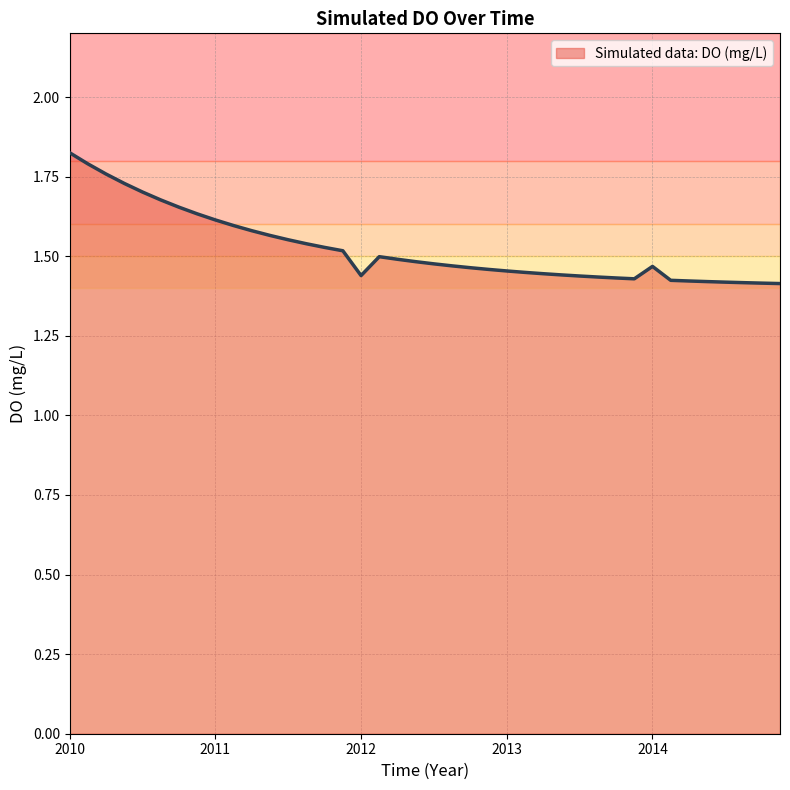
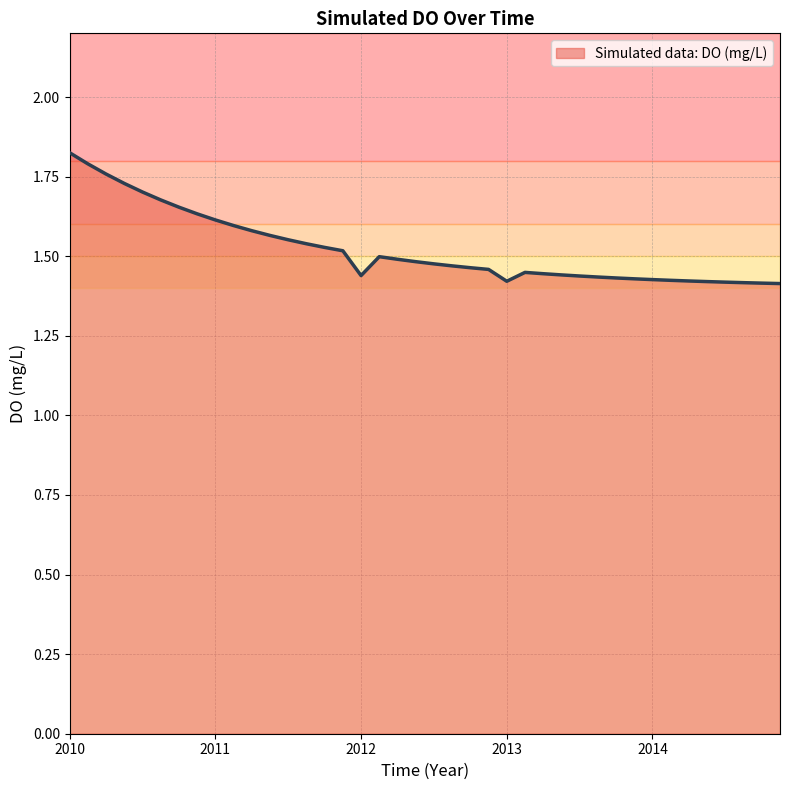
2013: 1.45 -> 1.42
2014: 1.47 -> 1.43
